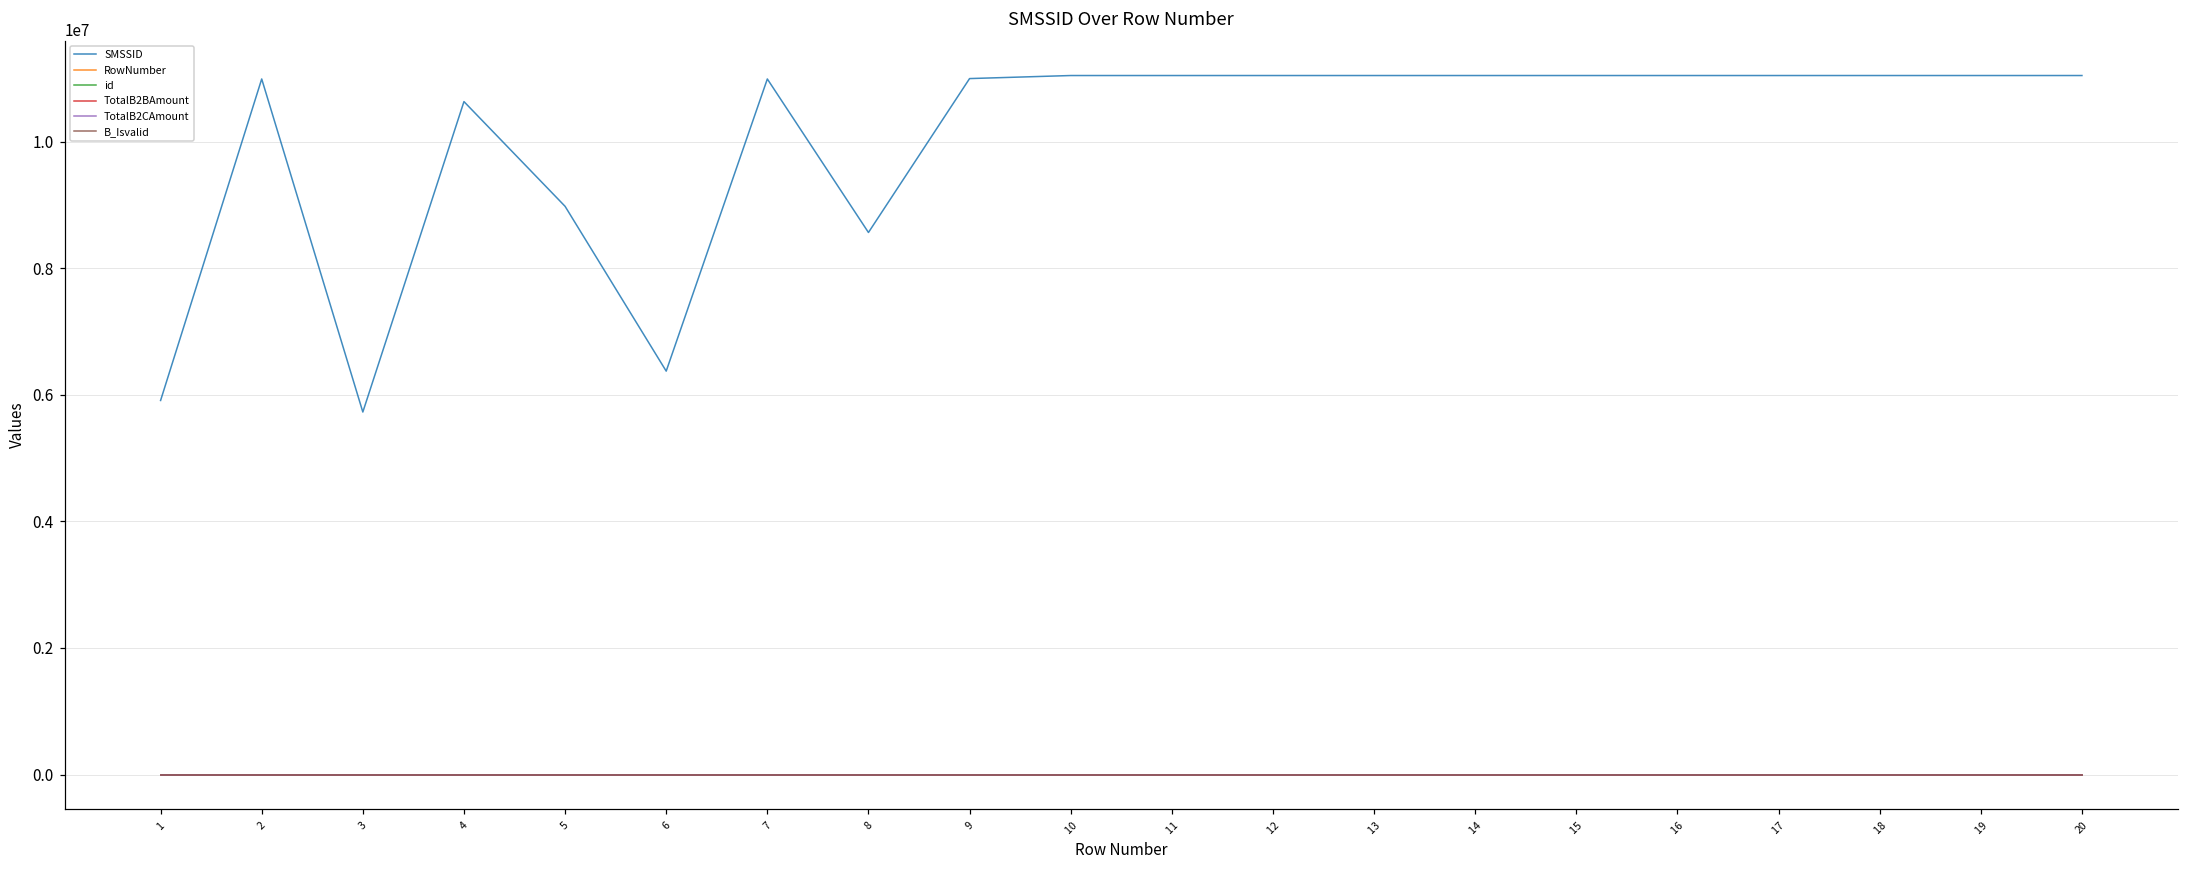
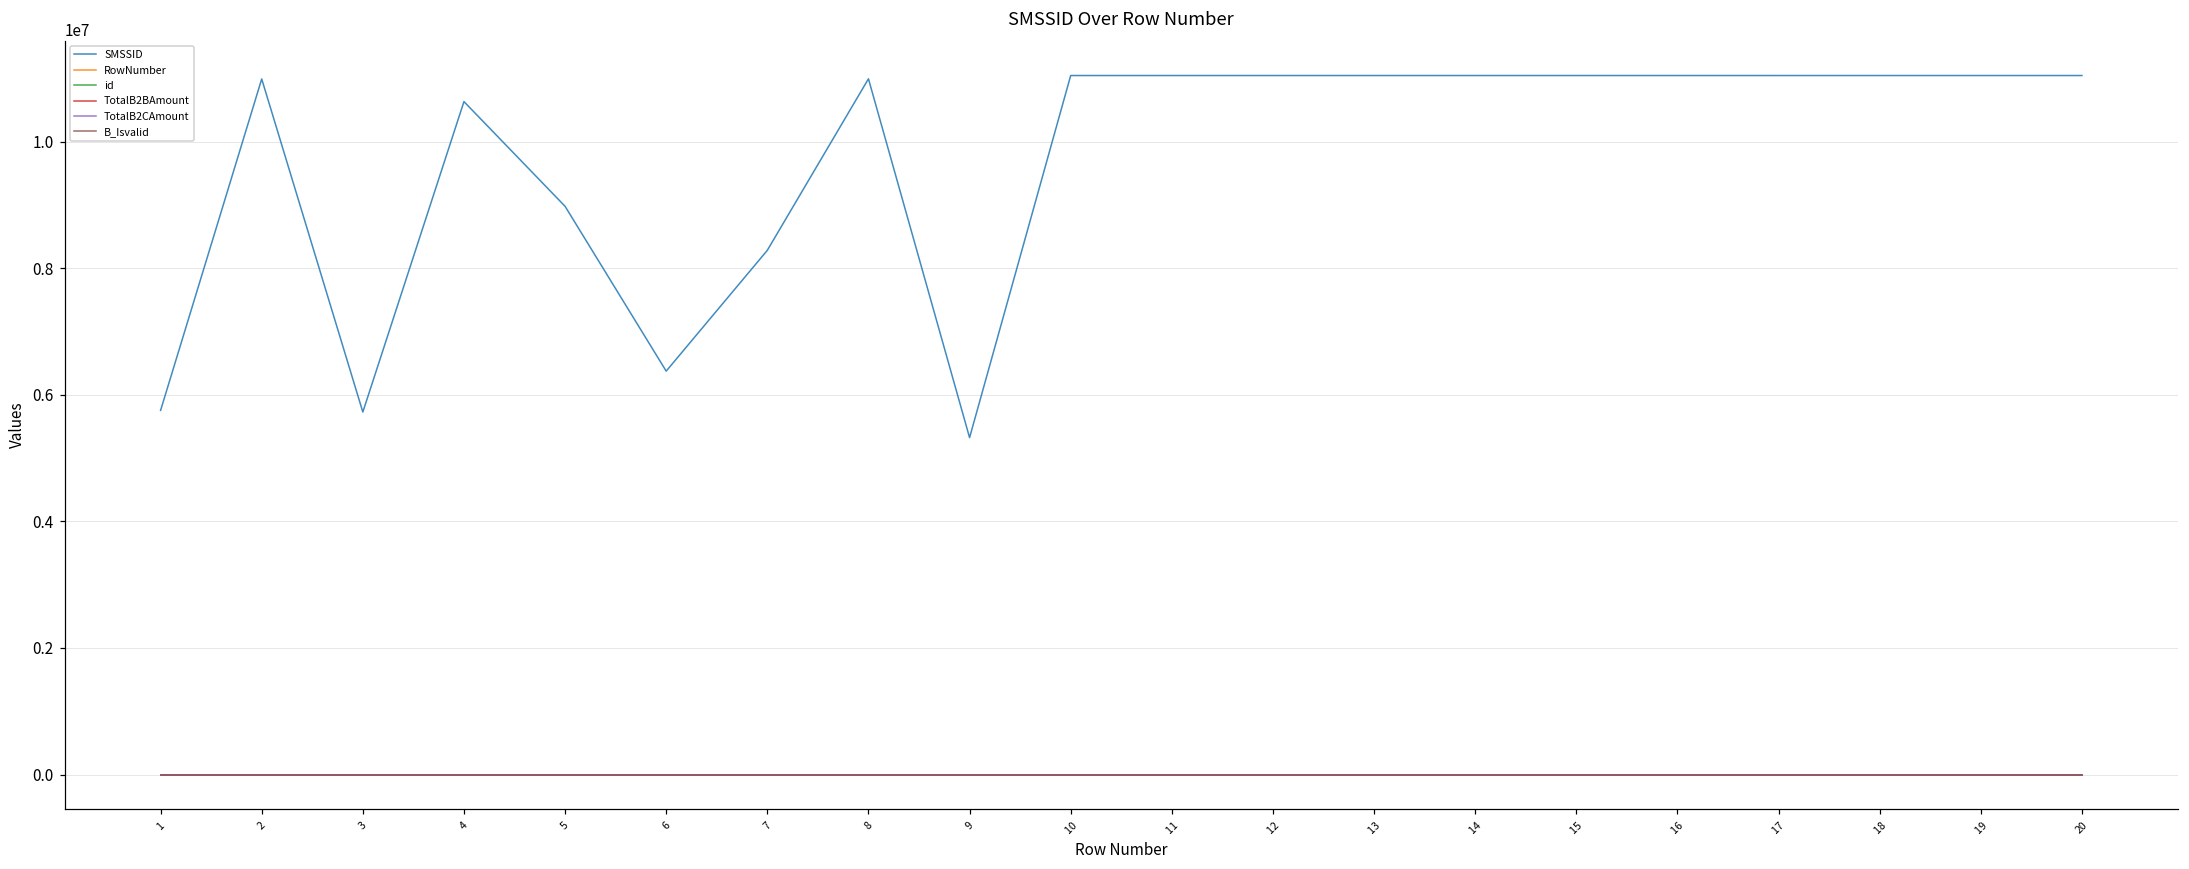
SMSSID, 1: 5900000 -> 5800000
SMSSID, 7: 11000000 -> 8300000
SMSSID, 8: 8600000 -> 11000000
SMSSID, 9: 11000000 -> 5300000
